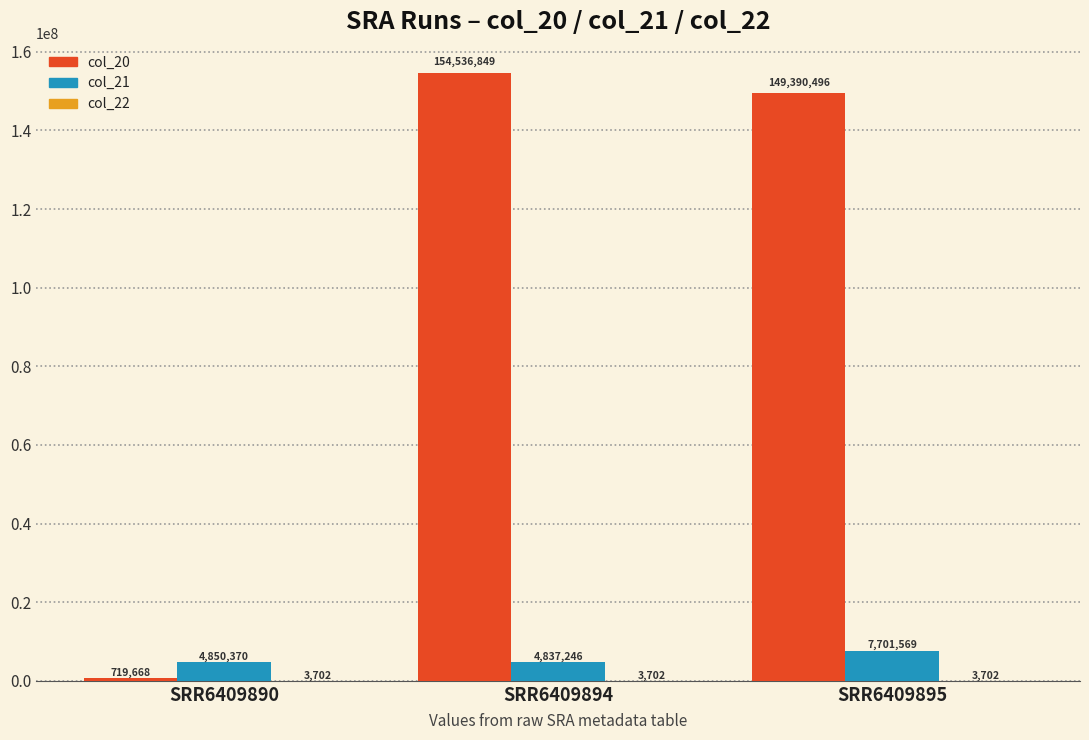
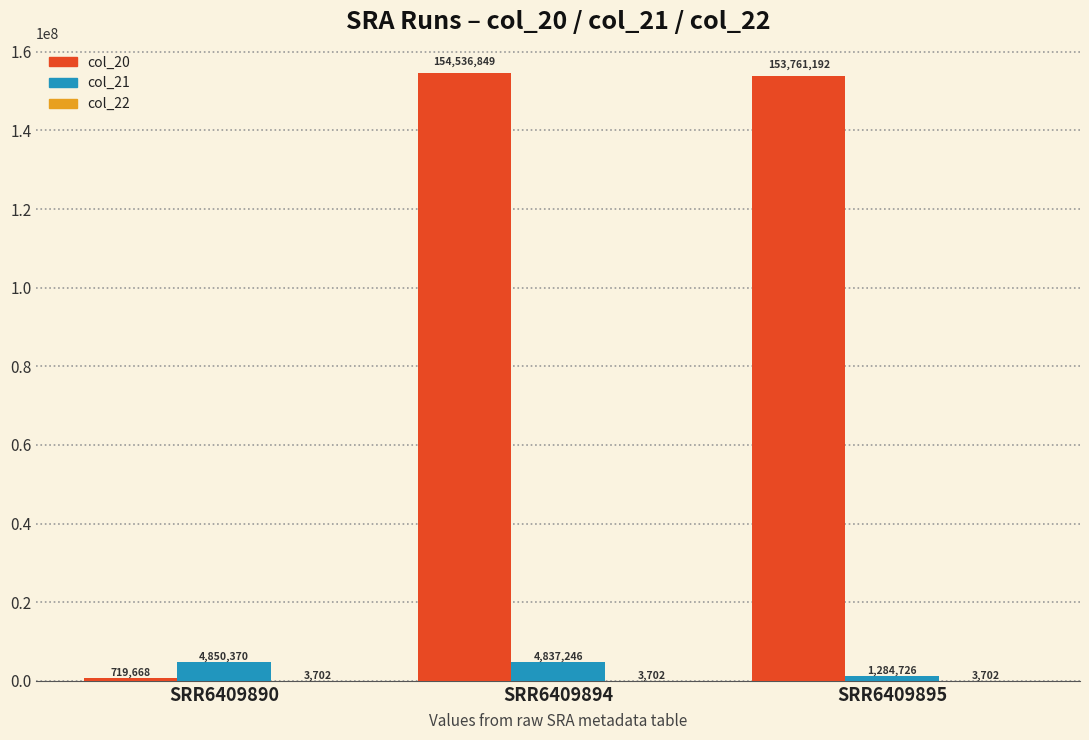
col_20, SRR6409895: 149,390,496 -> 153,761,192
col_21, SRR6409895: 7,701,569 -> 1,284,726
